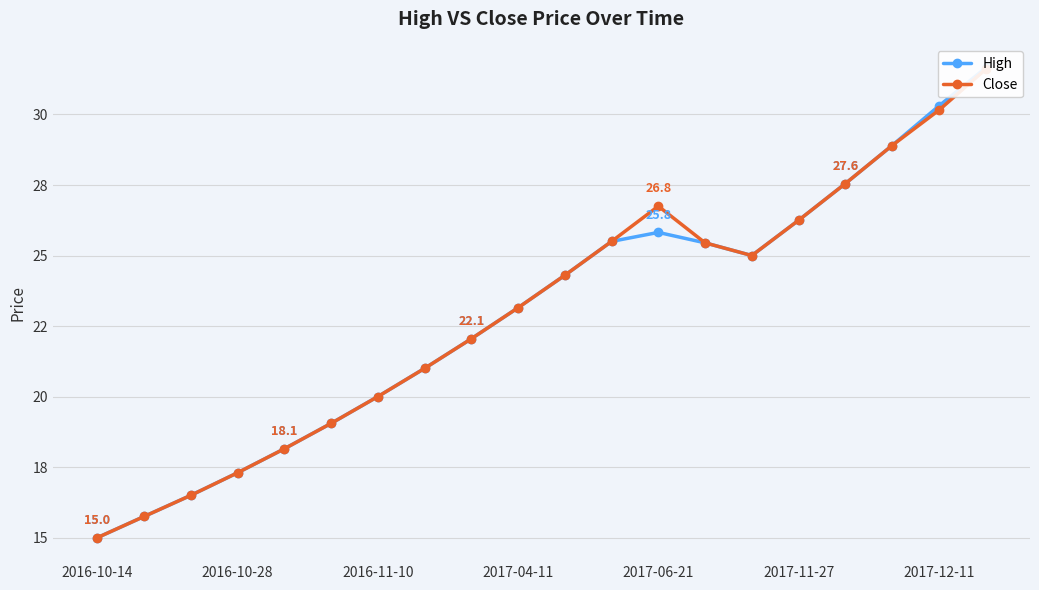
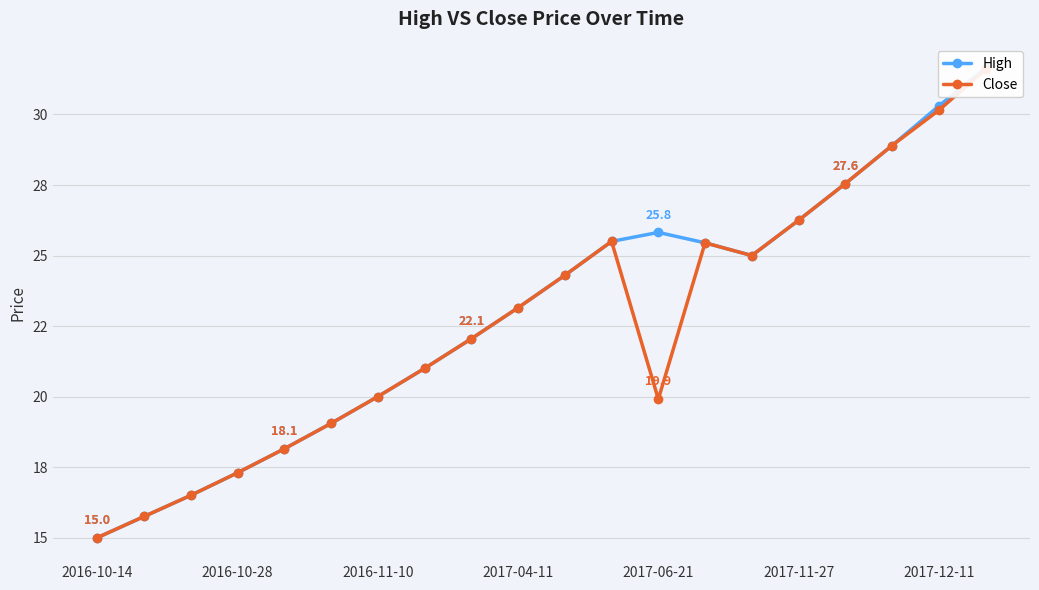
Close, 2017-06-21: 26.8 -> 19.9
